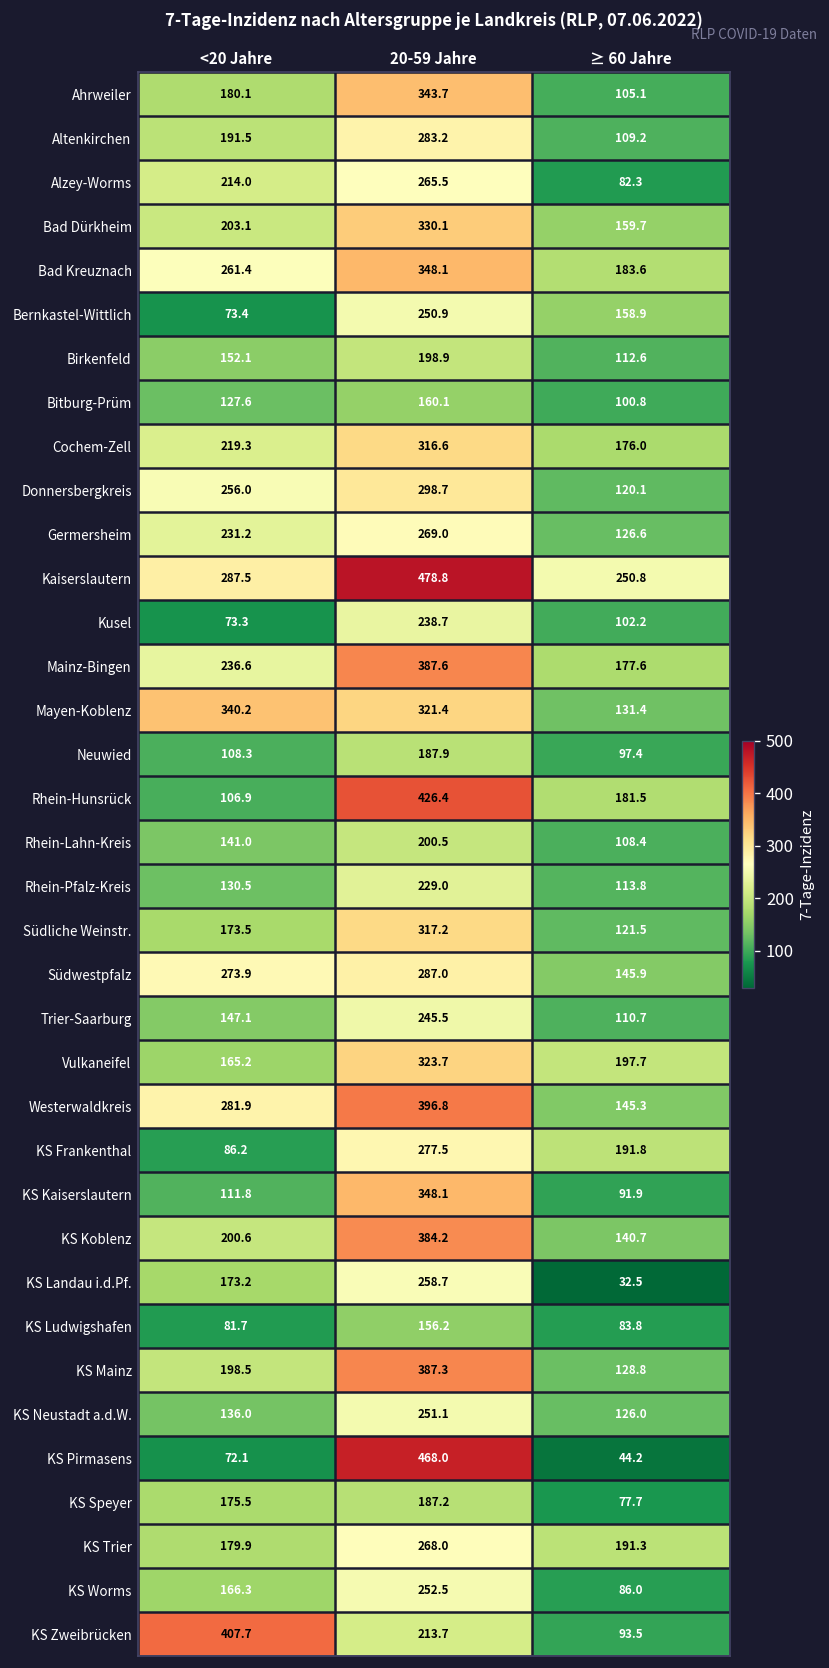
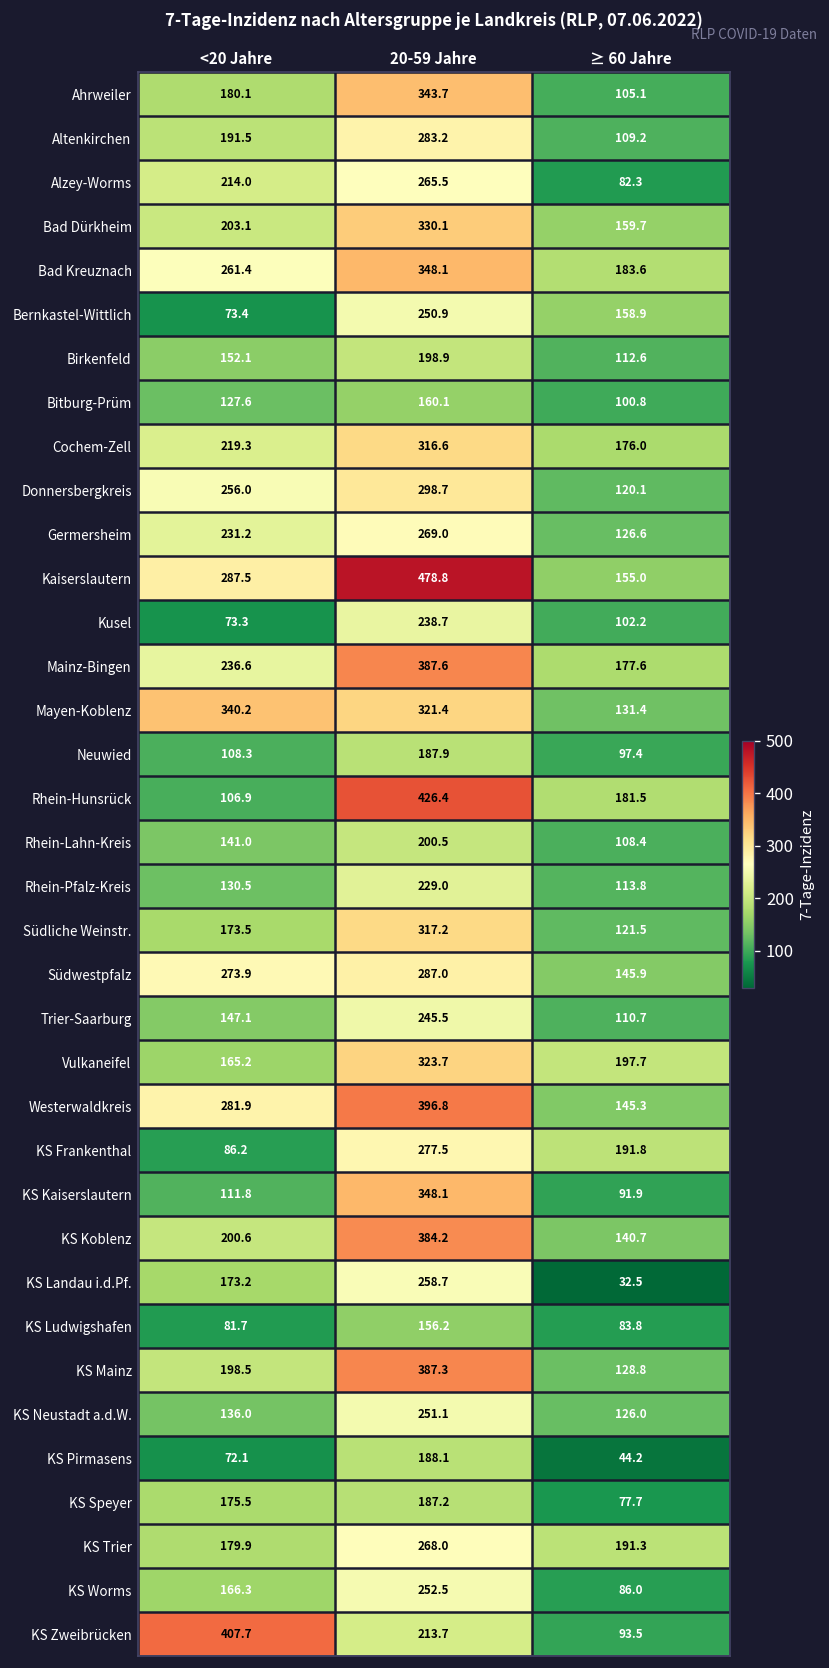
Kaiserslautern, ≥ 60 Jahre: 250.8 -> 155.0
KS Pirmasens, 20-59 Jahre: 468.0 -> 188.1
